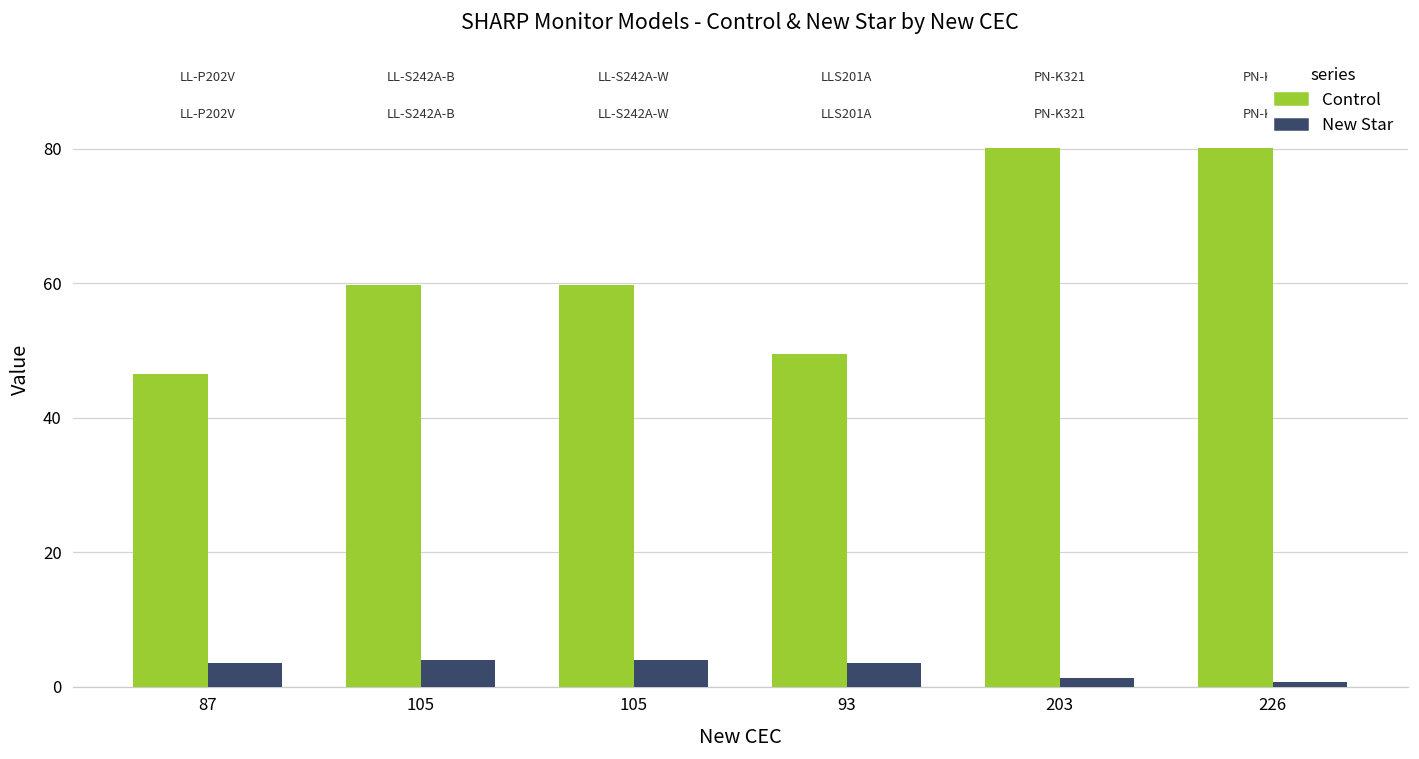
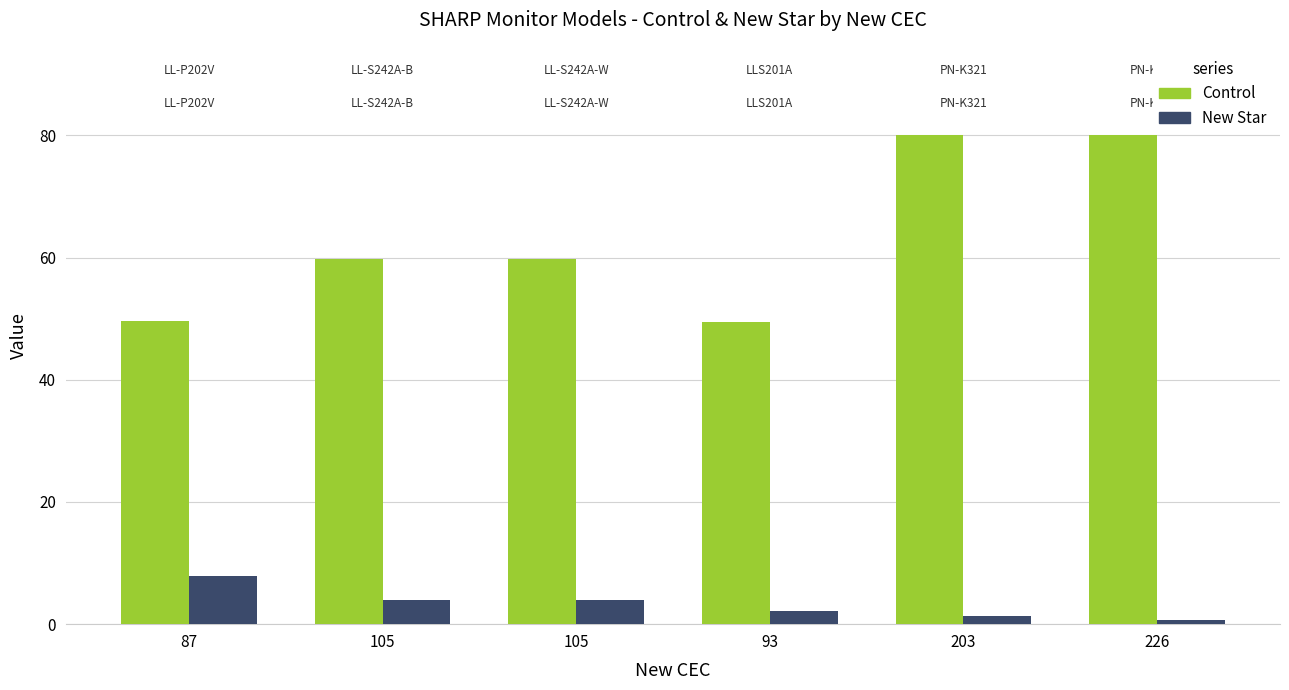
Control, 87: 47 -> 50
New Star, 87: 4 -> 8
New Star, 93: 4 -> 2
